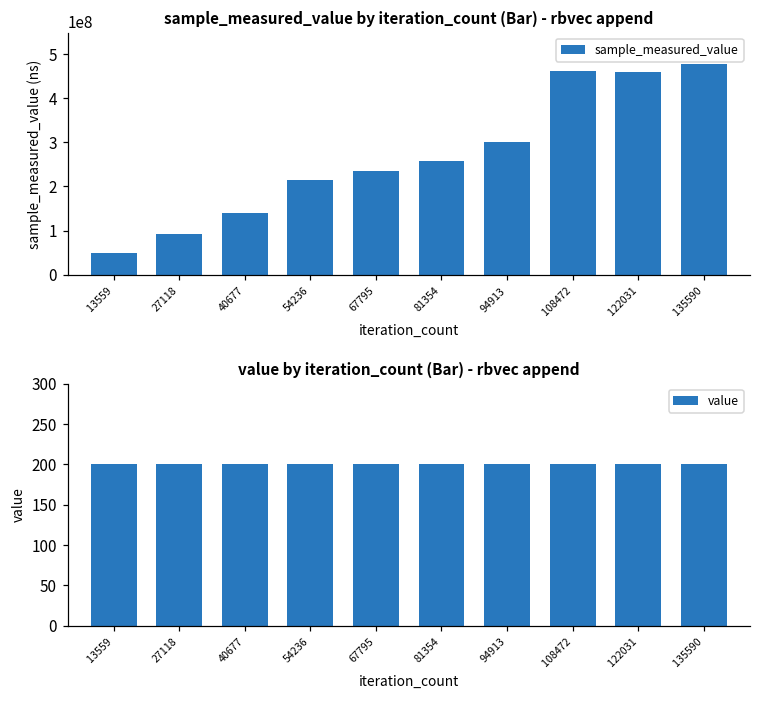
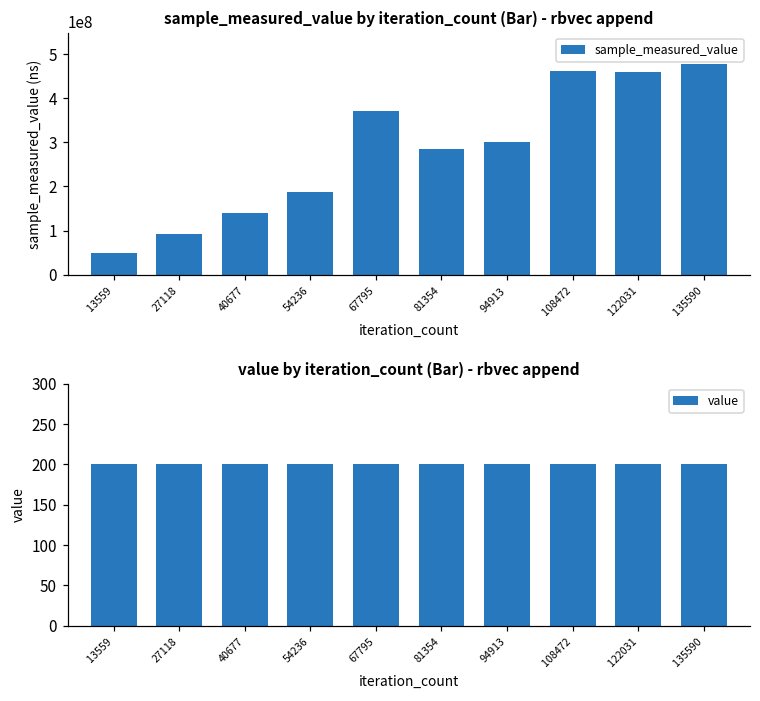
sample_measured_value by iteration_count (Bar) - rbvec append, 54236: 210000000 -> 190000000
sample_measured_value by iteration_count (Bar) - rbvec append, 67795: 240000000 -> 370000000
sample_measured_value by iteration_count (Bar) - rbvec append, 81354: 260000000 -> 290000000
